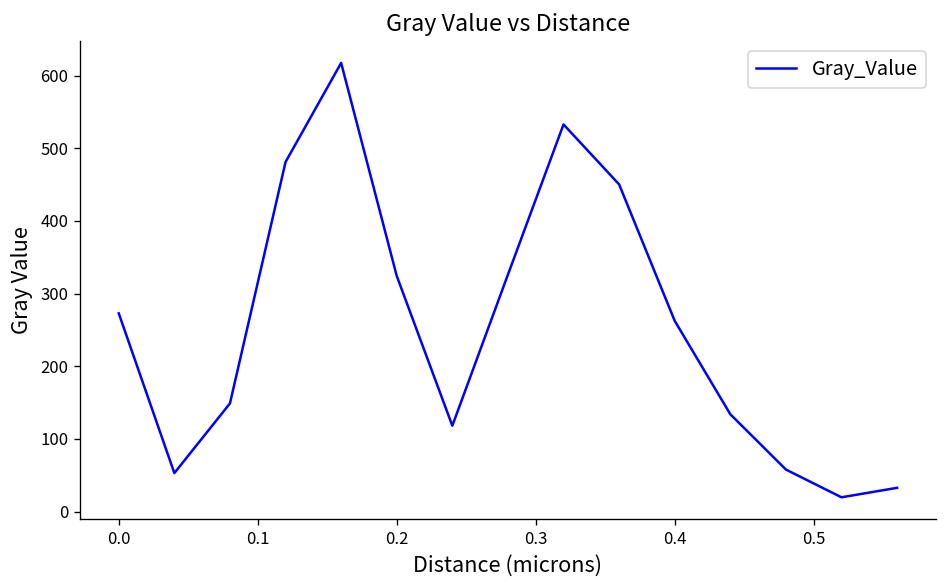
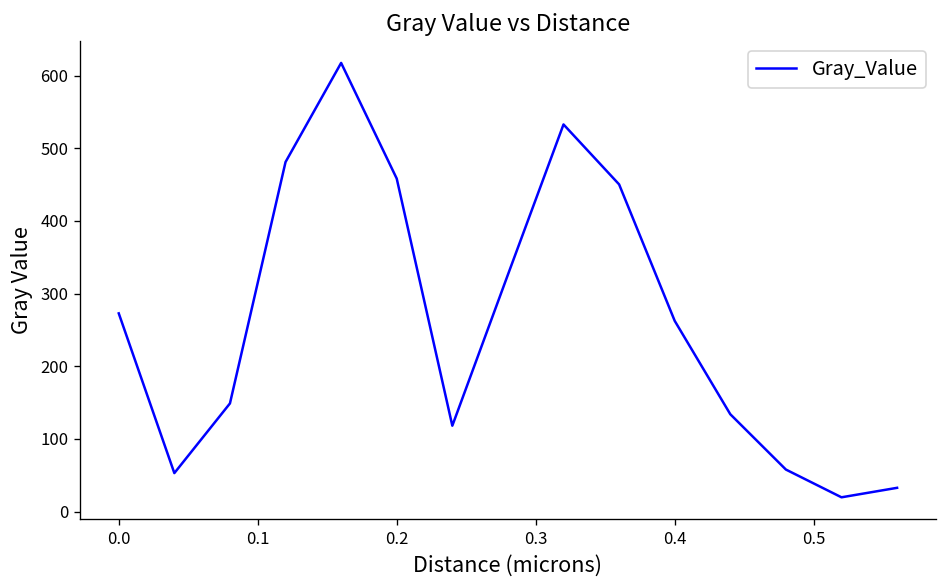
0.2: 320 -> 460
